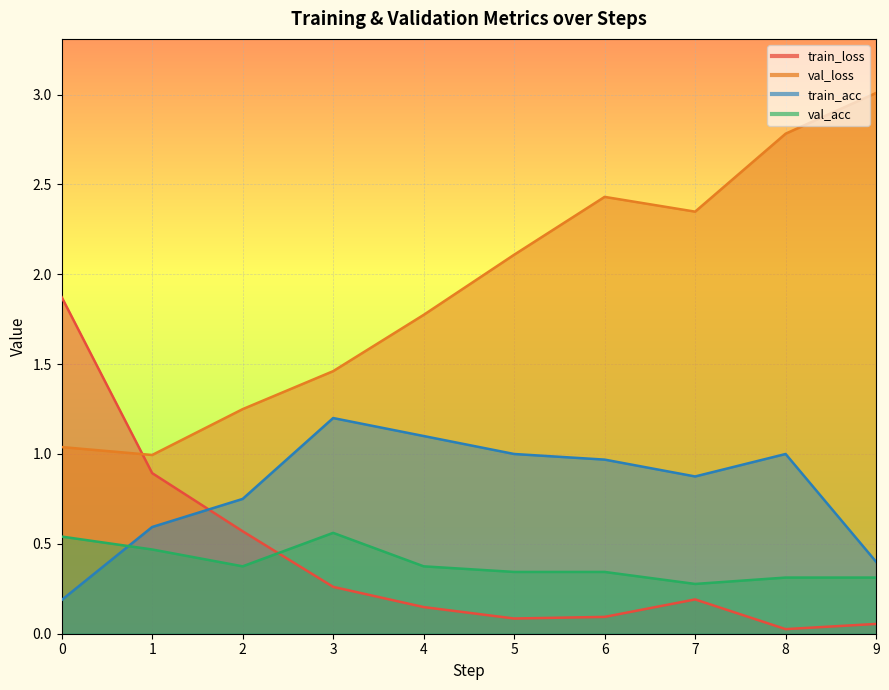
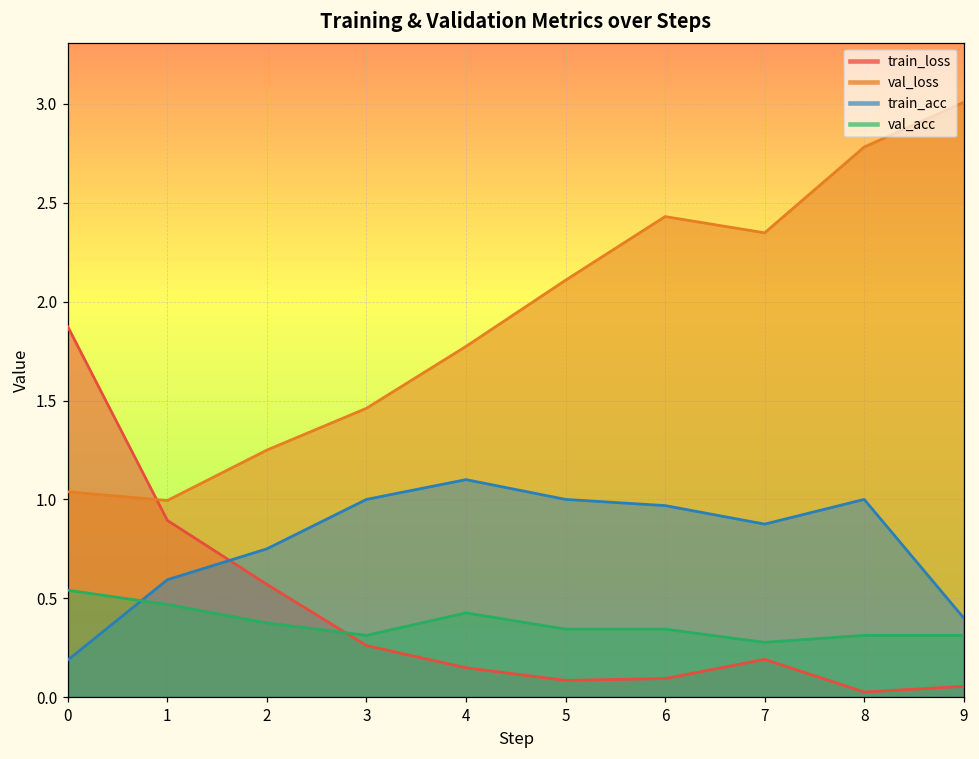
train_acc, 3: 1.2 -> 1.0
val_acc, 3: 0.56 -> 0.31
val_acc, 4: 0.38 -> 0.43
